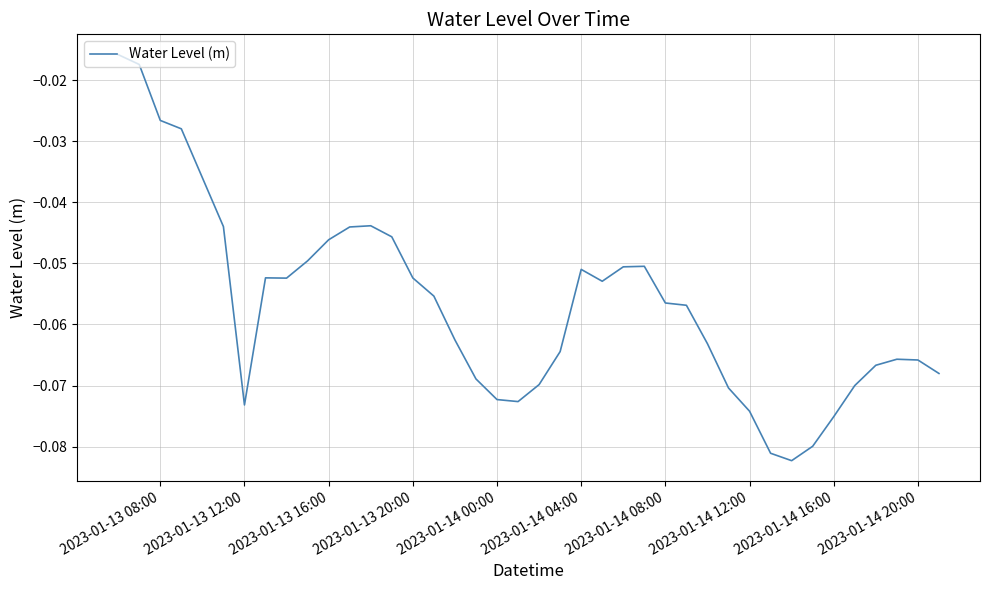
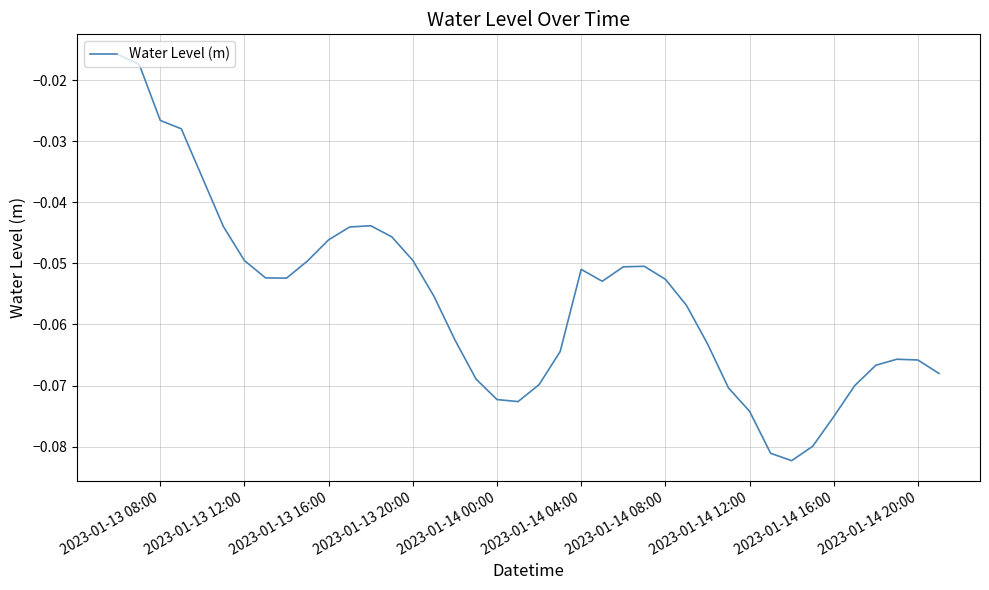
2023-01-13 12:00: -0.073 -> -0.050
2023-01-13 20:00: -0.052 -> -0.050
2023-01-14 08:00: -0.056 -> -0.053
